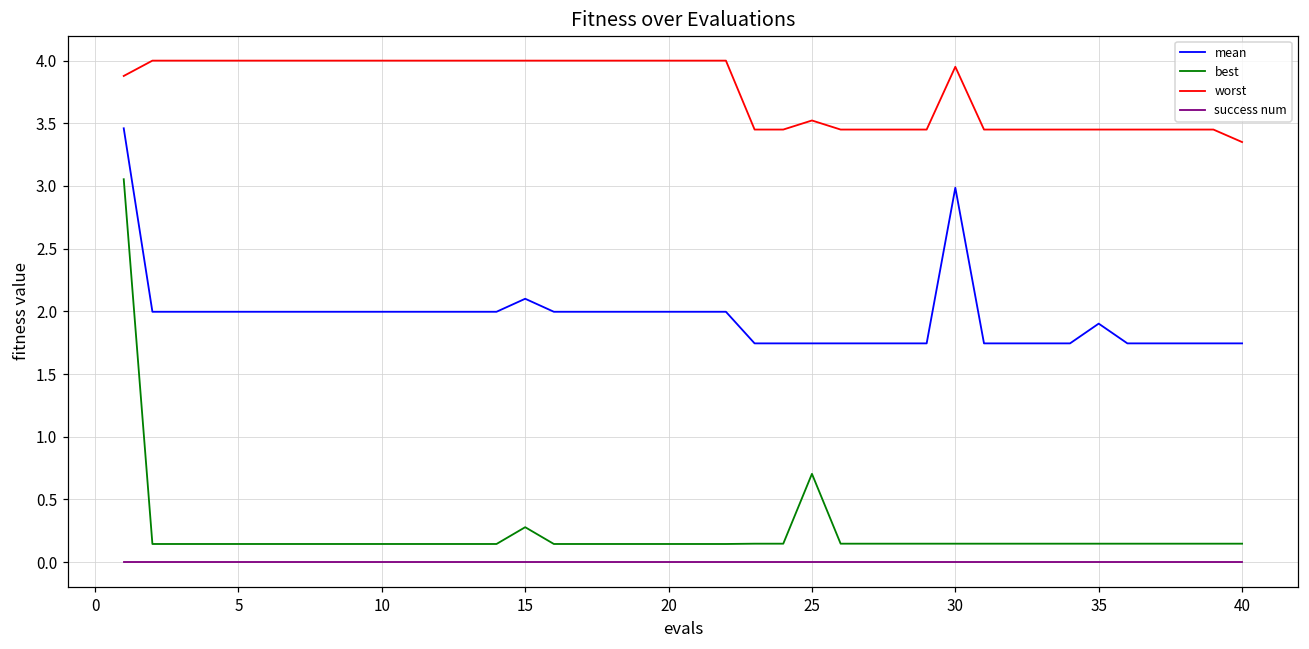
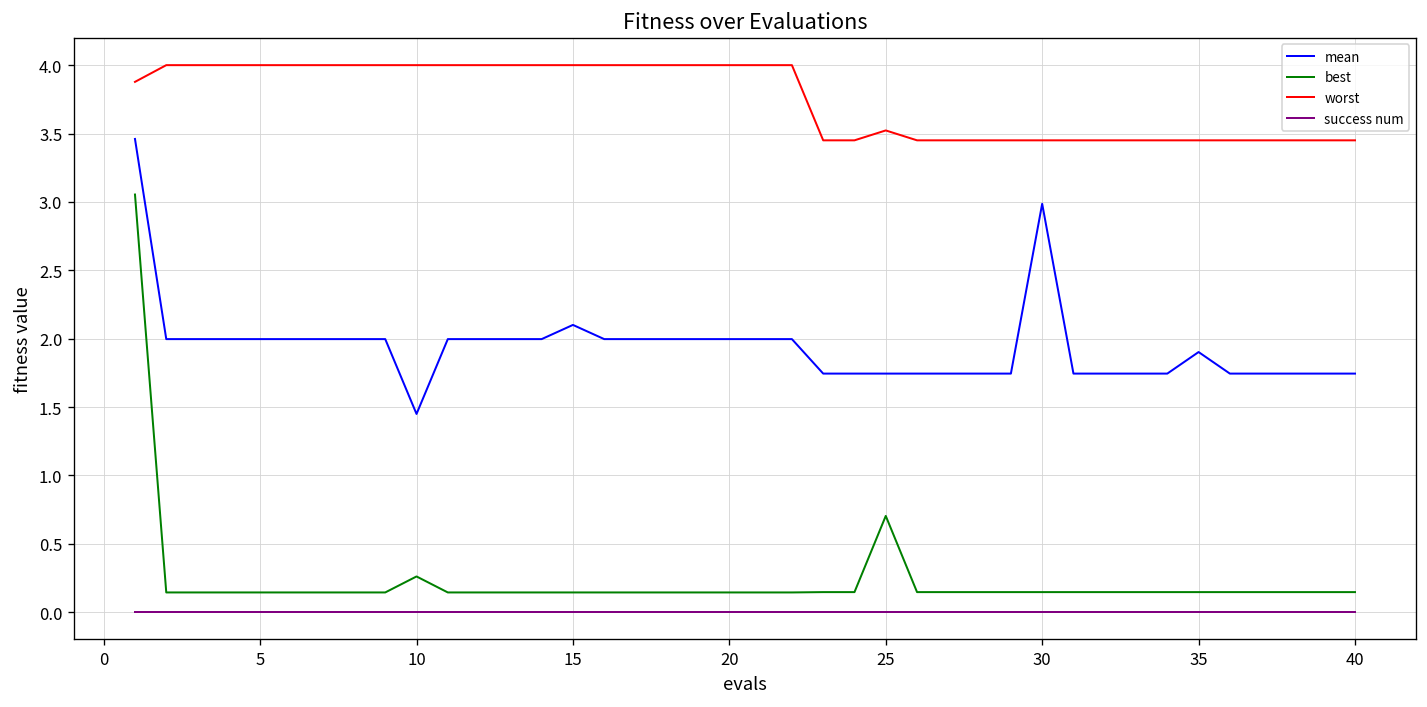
mean, 10: 2.00 -> 1.45
best, 10: 0.14 -> 0.26
best, 15: 0.28 -> 0.14
worst, 30: 3.95 -> 3.45
worst, 40: 3.35 -> 3.45
